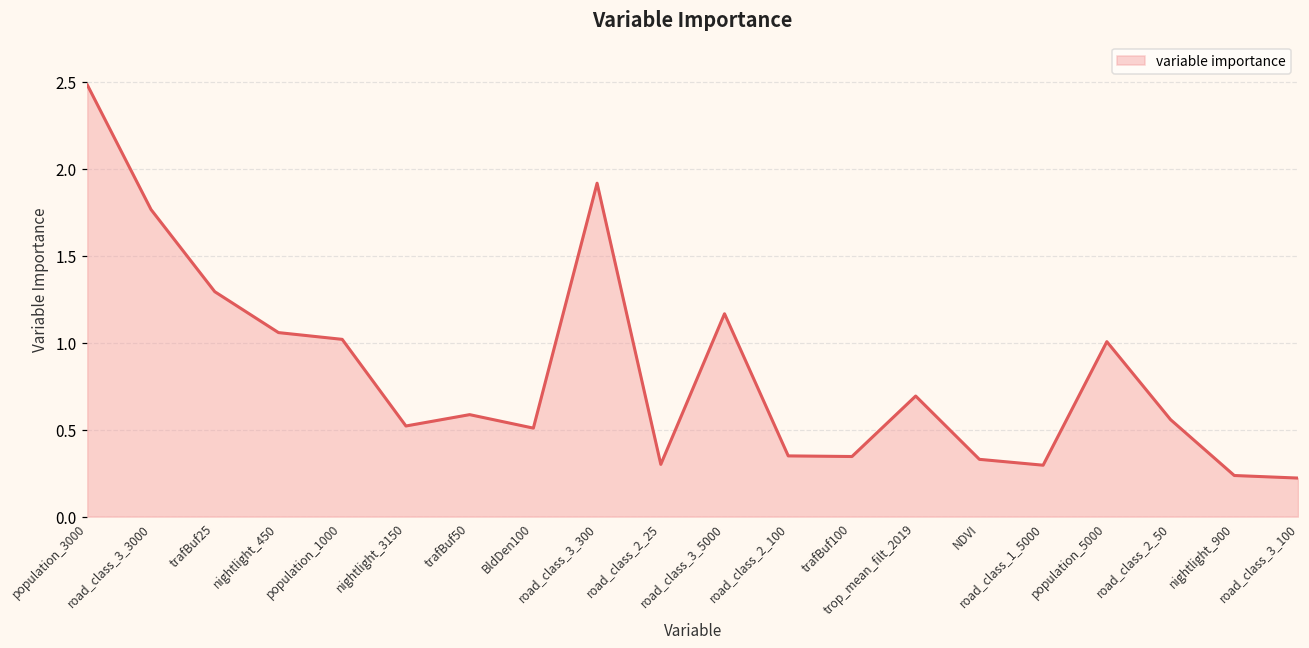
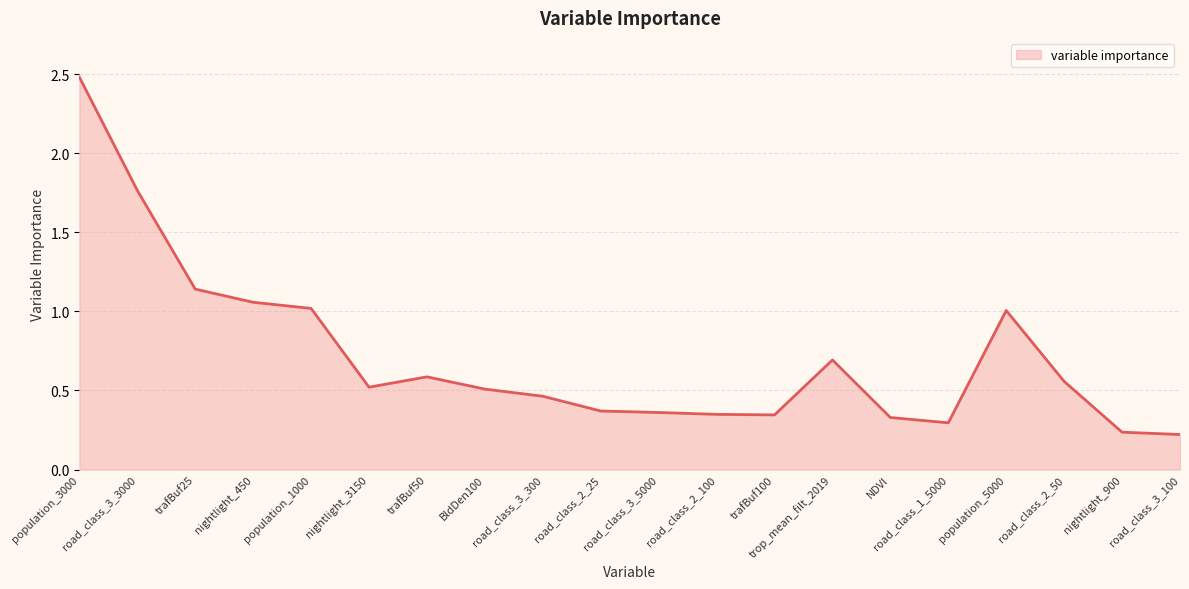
trafBuf25: 1.29 -> 1.14
road_class_3_300: 1.92 -> 0.46
road_class_2_25: 0.30 -> 0.37
road_class_3_5000: 1.17 -> 0.36
